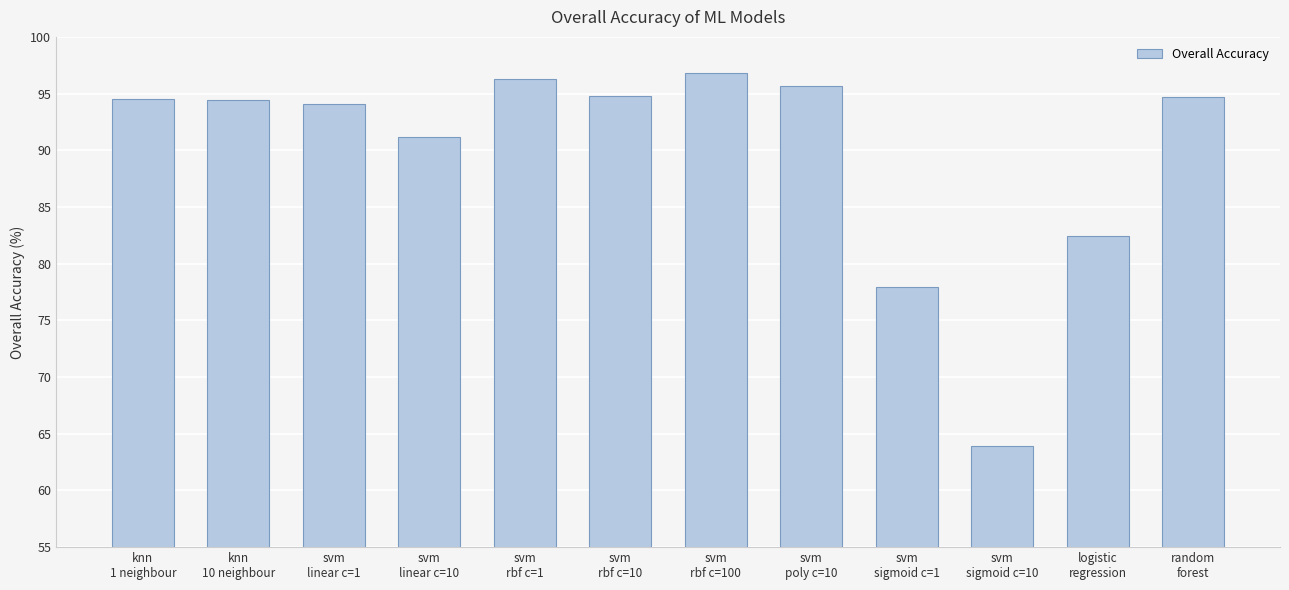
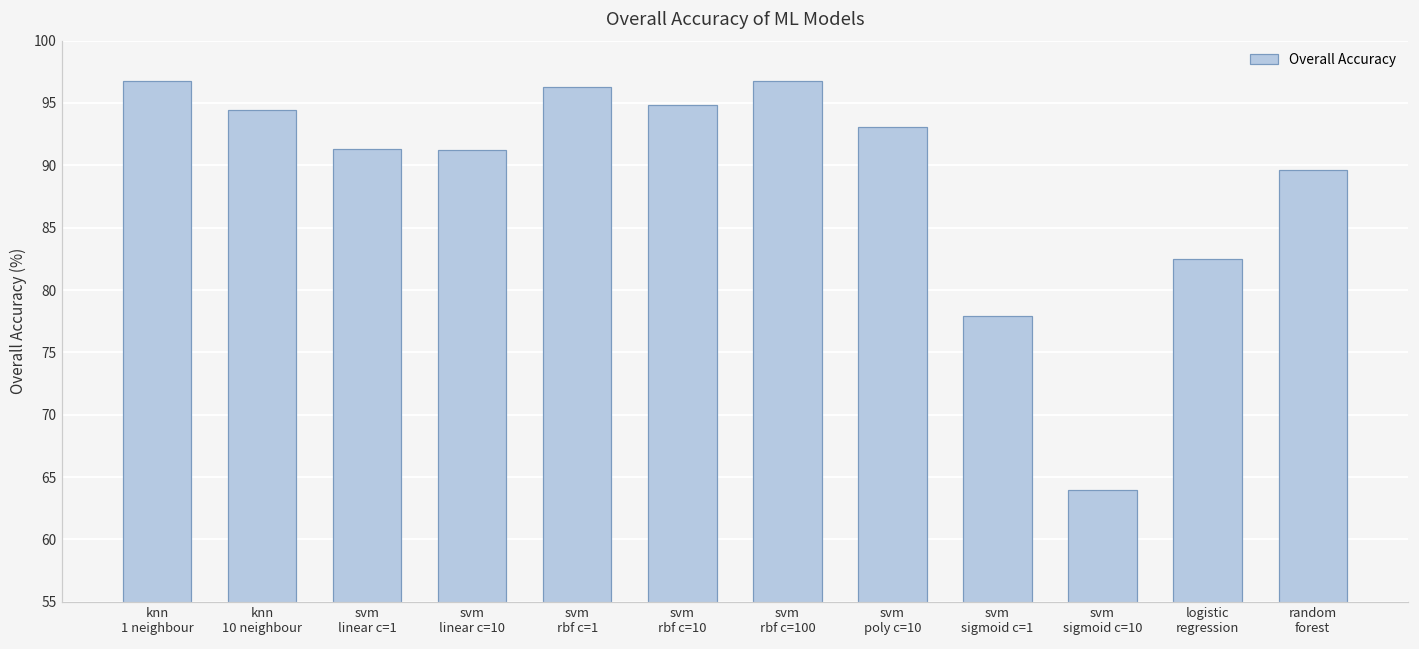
knn 1 neighbour: 94.5 -> 96.7
svm linear c=1: 94.1 -> 91.3
svm poly c=10: 95.7 -> 93.0
random forest: 94.7 -> 89.6
